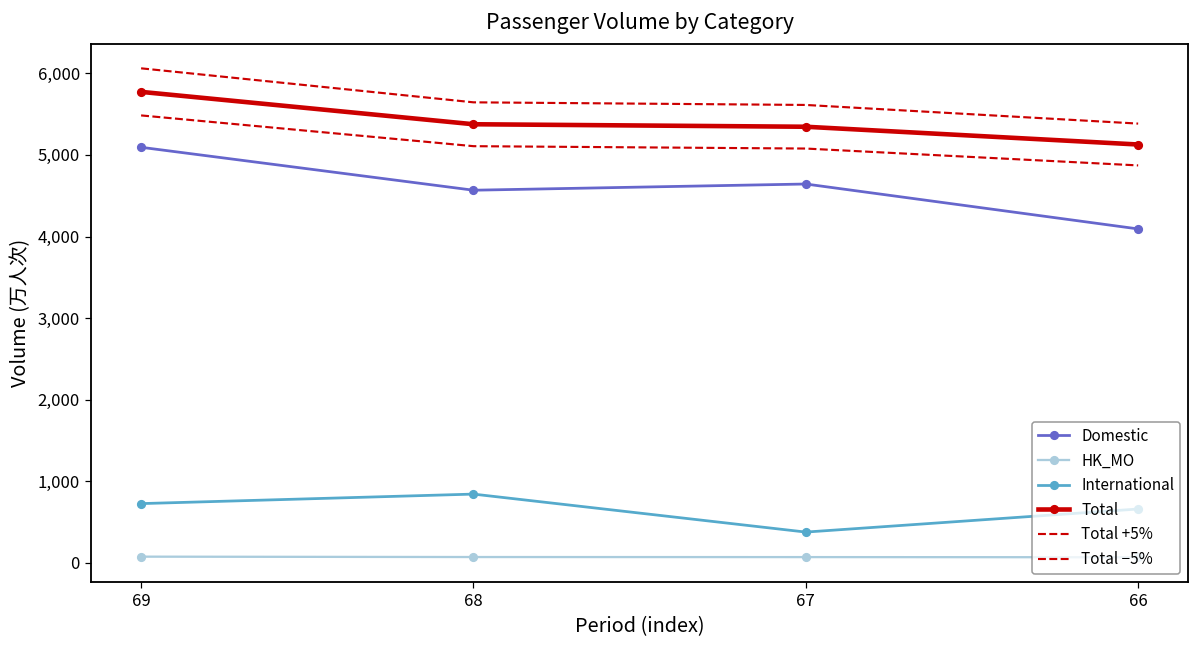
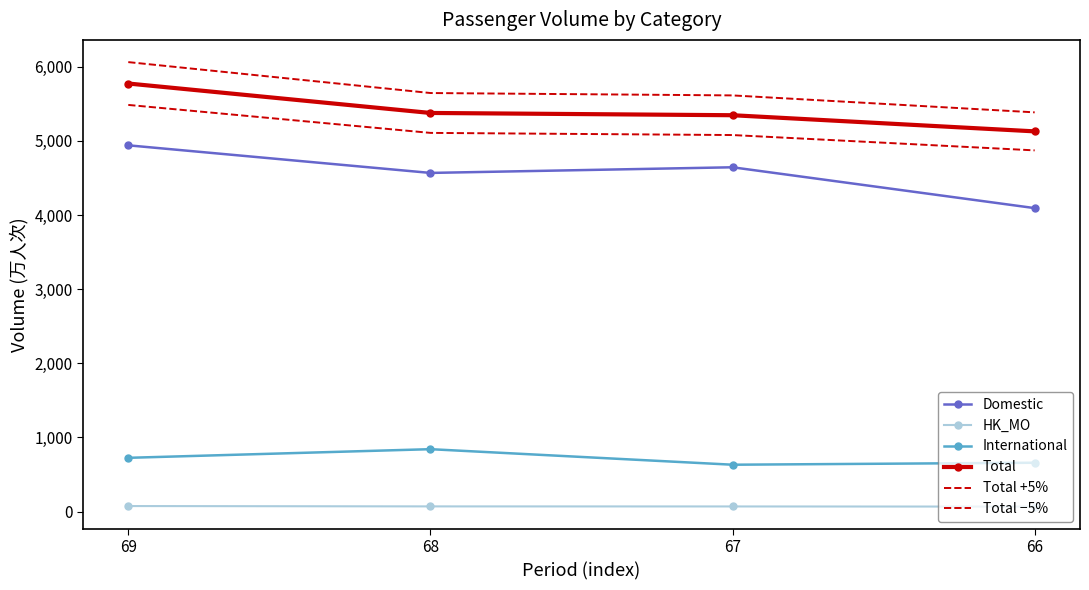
Domestic, 69: 5,100 -> 4,900
International, 67: 400 -> 600
